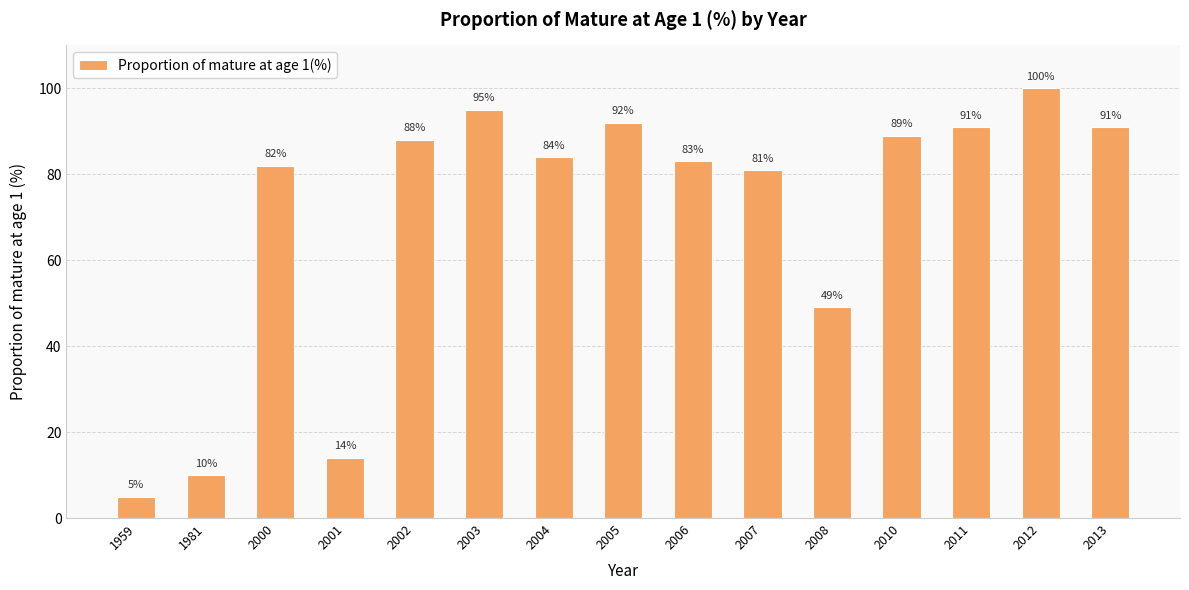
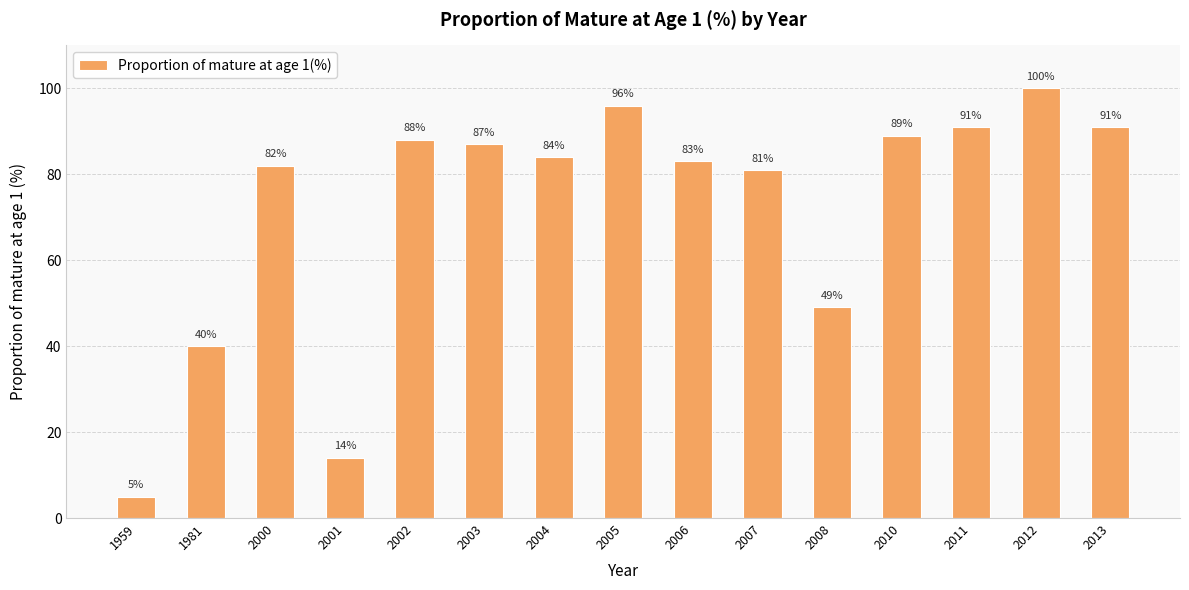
1981: 10% -> 40%
2003: 95% -> 87%
2005: 92% -> 96%
